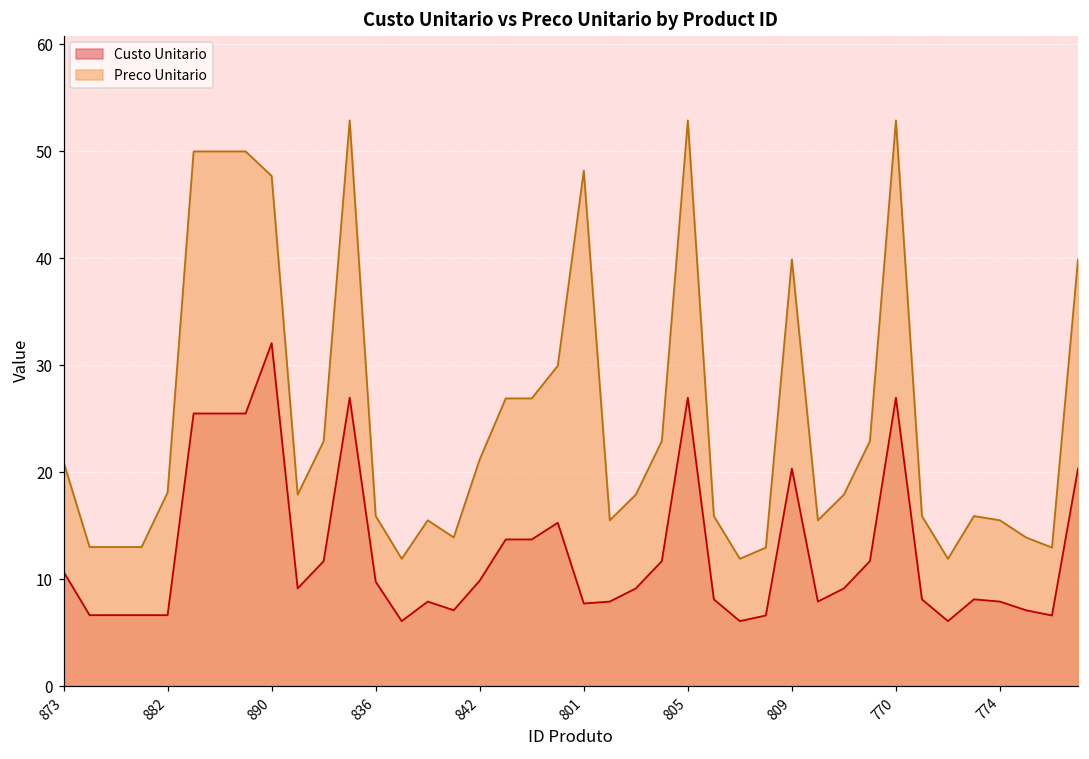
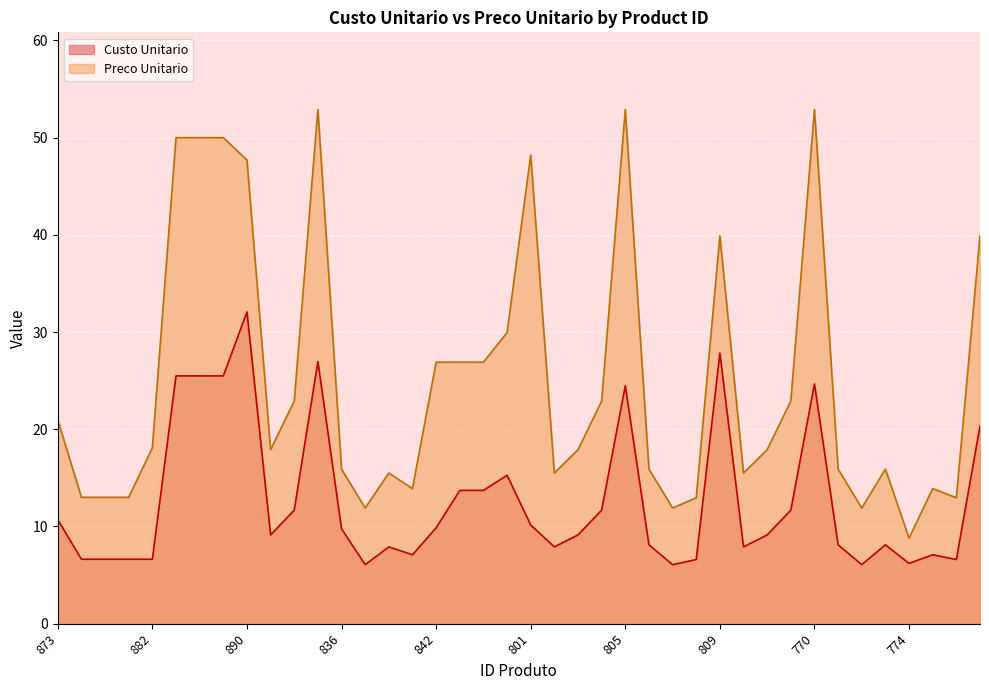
Preco Unitario, 842: 21 -> 27
Custo Unitario, 801: 8 -> 10
Custo Unitario, 805: 27 -> 24
Custo Unitario, 809: 20 -> 28
Custo Unitario, 770: 27 -> 25
Custo Unitario, 774: 8 -> 6
Preco Unitario, 774: 16 -> 9
